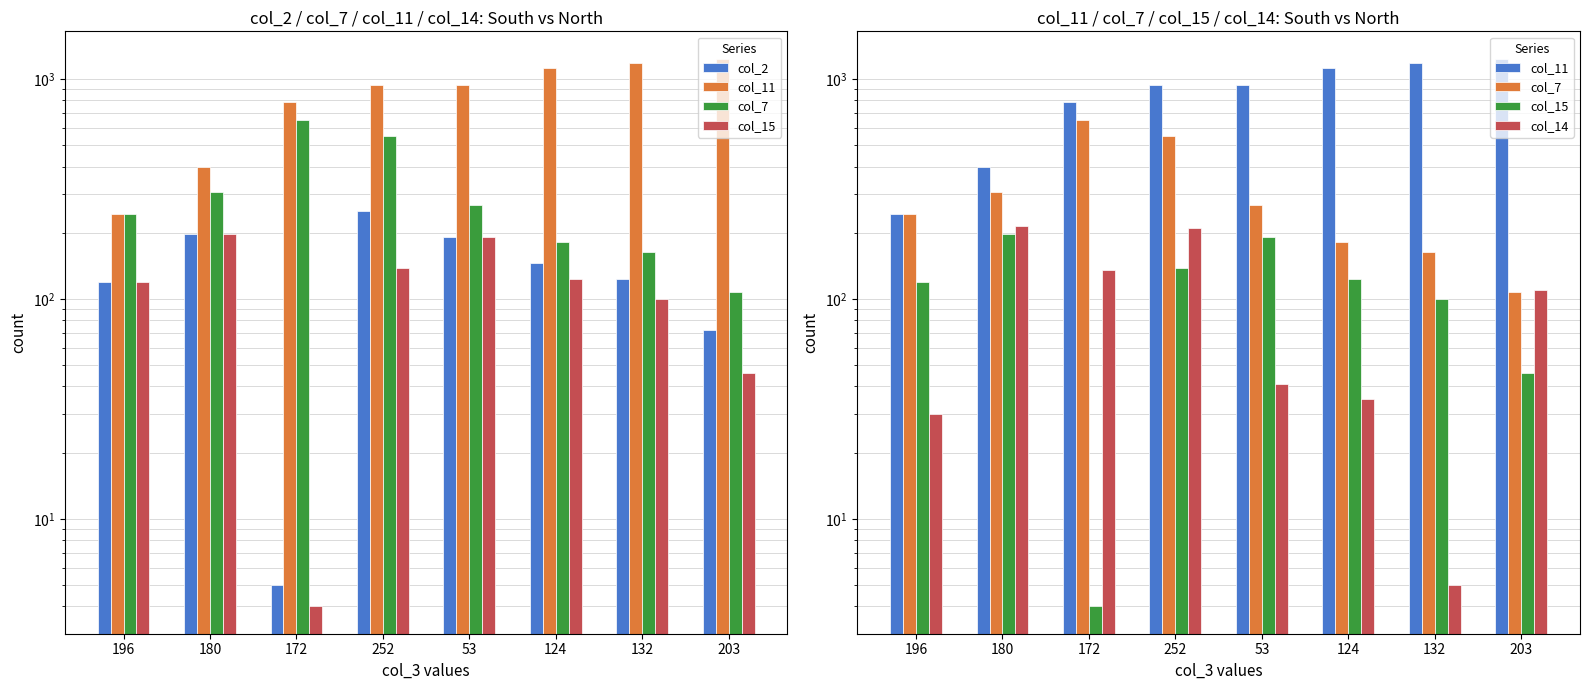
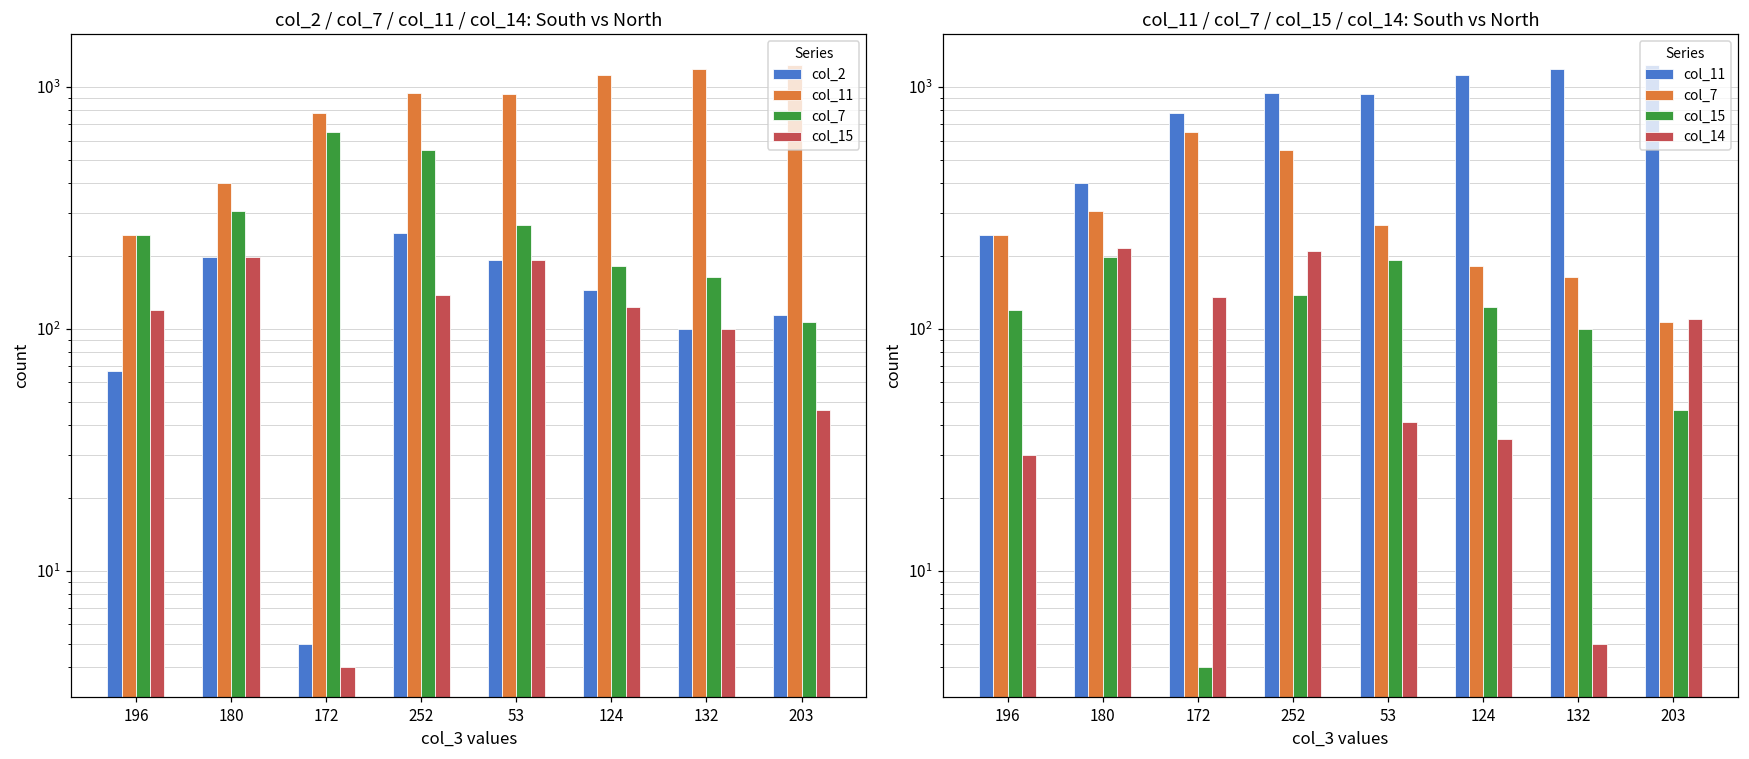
col_2 / col_7 / col_11 / col_14: South vs North, col_2, 196: 120 -> 67
col_2 / col_7 / col_11 / col_14: South vs North, col_2, 132: 120 -> 100
col_2 / col_7 / col_11 / col_14: South vs North, col_2, 203: 72 -> 110
